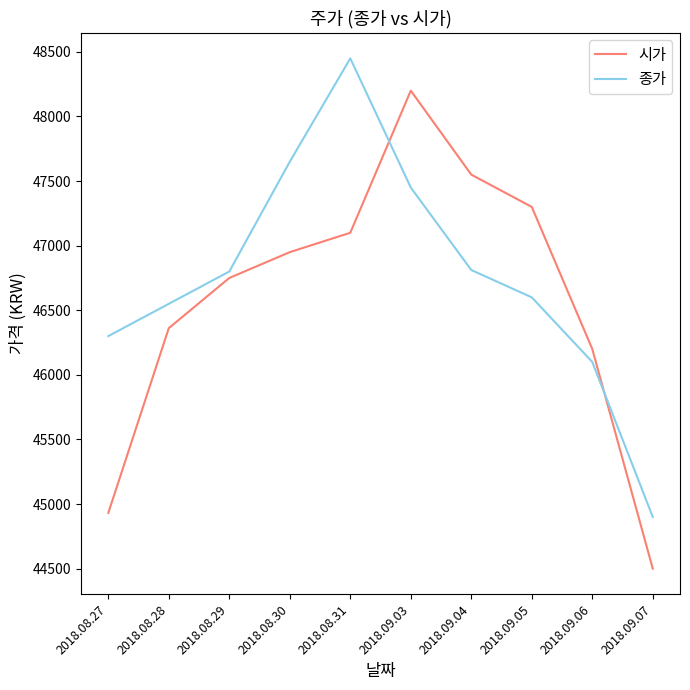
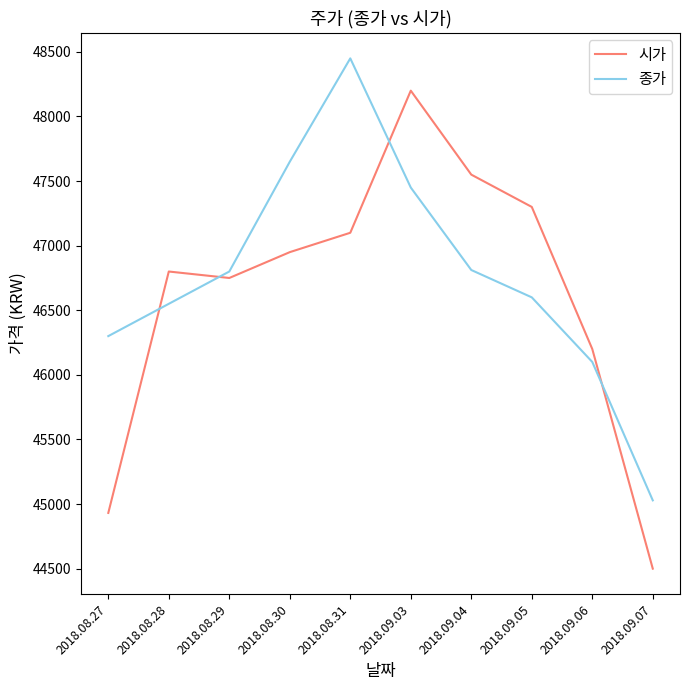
시가, 2018.08.28: 46360 -> 46800
종가, 2018.09.07: 44900 -> 45030
